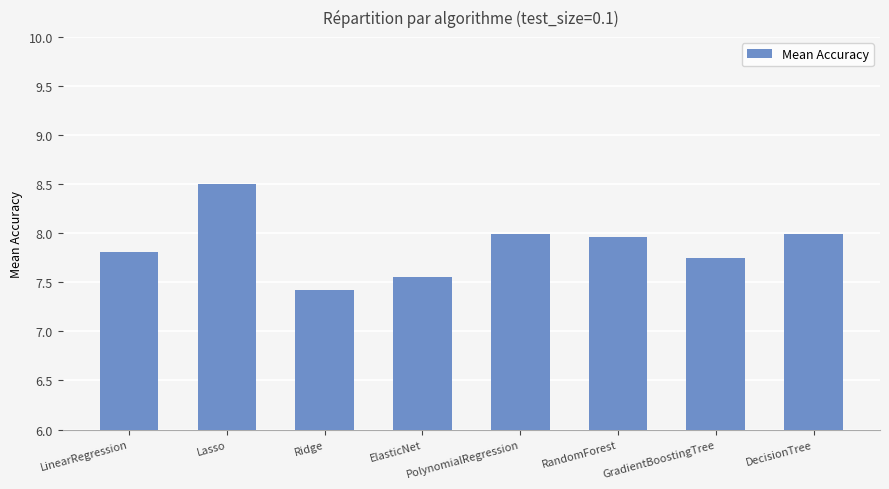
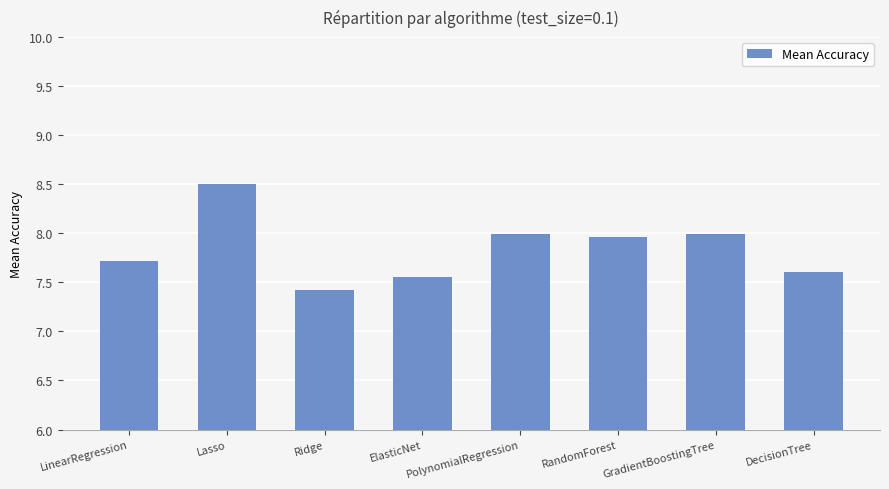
LinearRegression: 7.8 -> 7.7
GradientBoostingTree: 7.7 -> 8.0
DecisionTree: 8.0 -> 7.6
